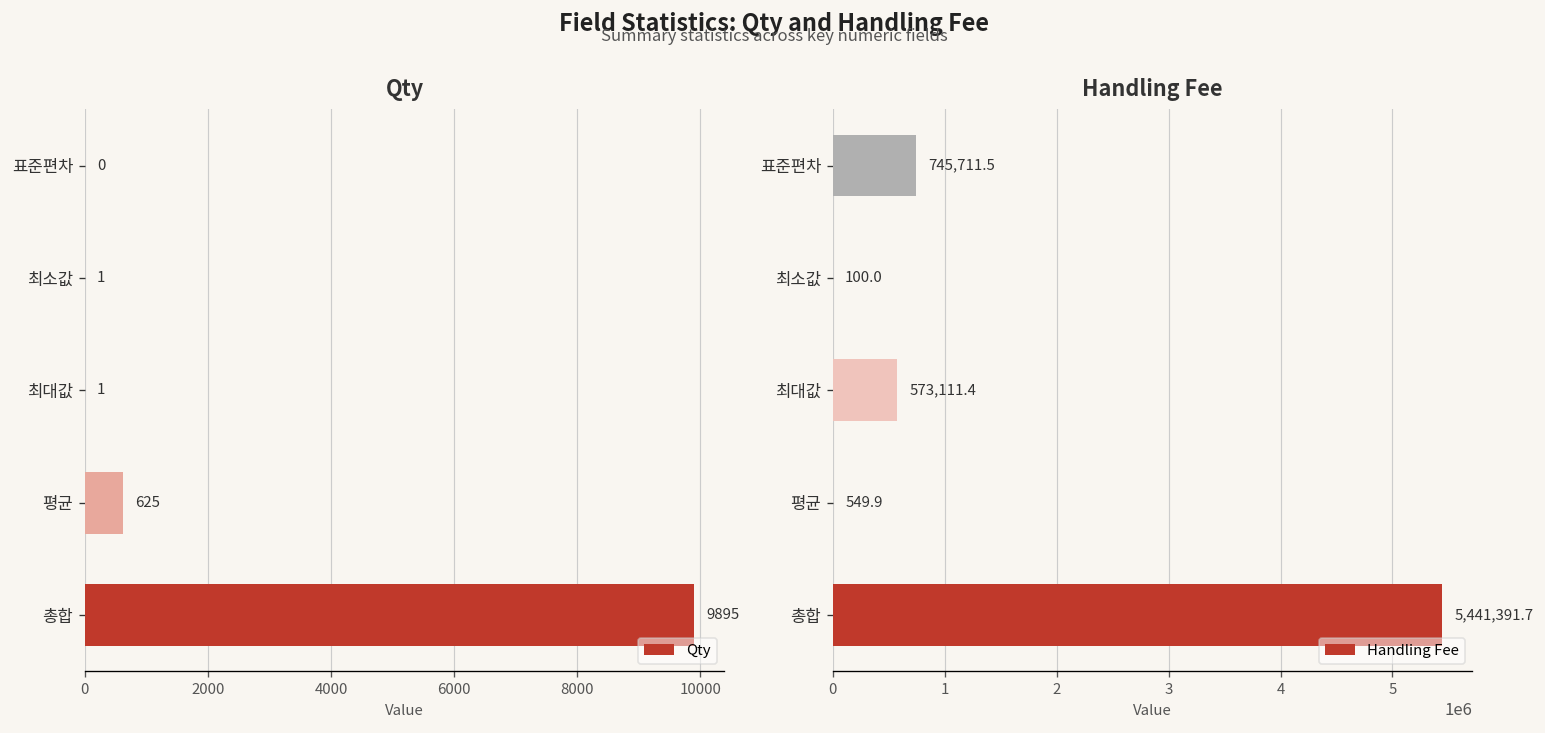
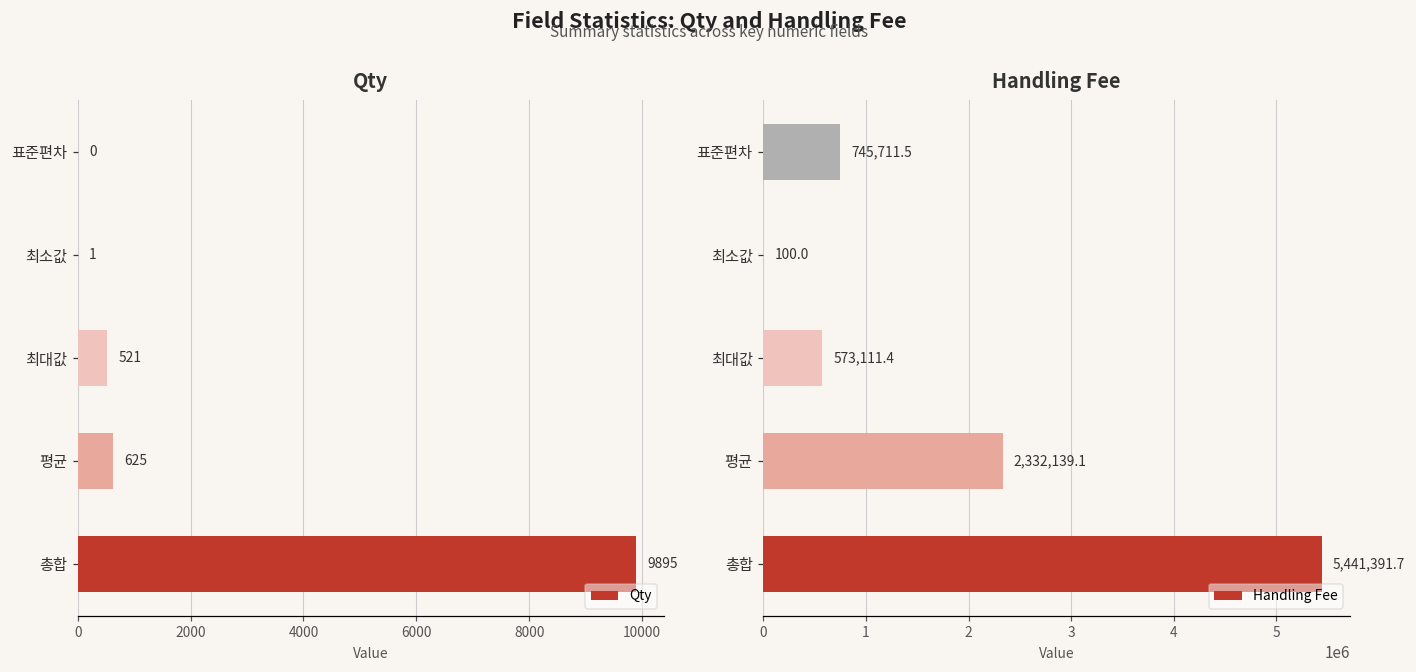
Qty, 최대값: 1 -> 521
Handling Fee, 평균: 549.9 -> 2,332,139.1
